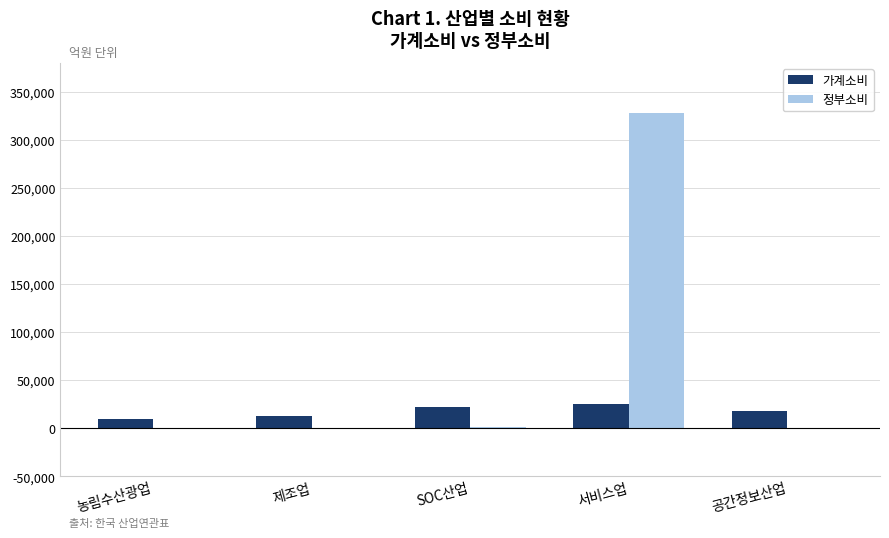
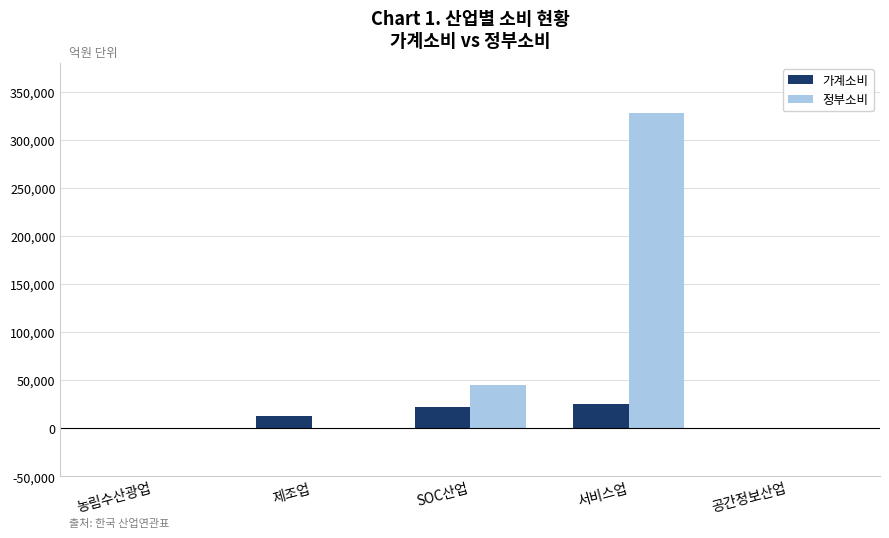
가계소비, 농림수산광업: 10,000 -> 0
정부소비, SOC산업: 0 -> 50,000
가계소비, 공간정보산업: 20,000 -> 0
